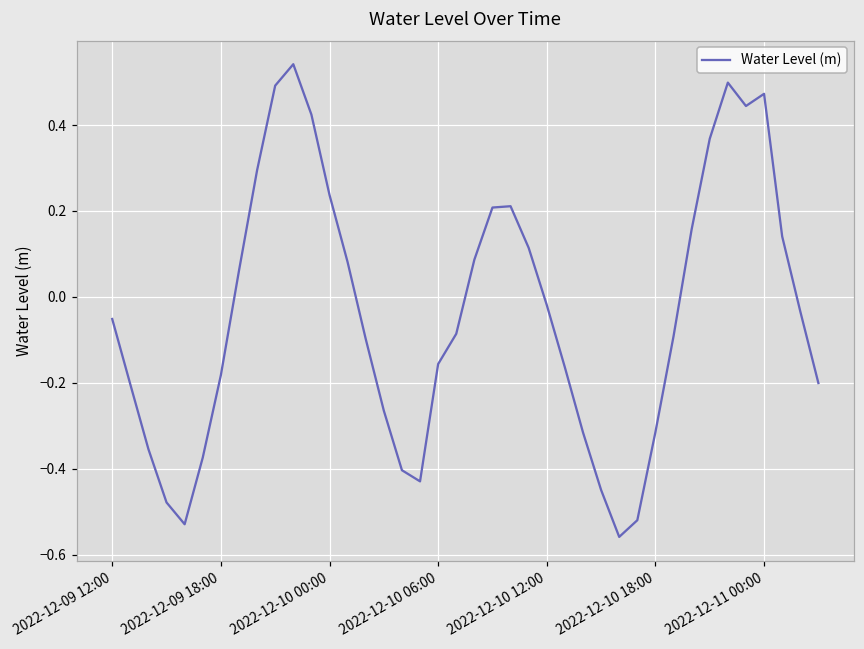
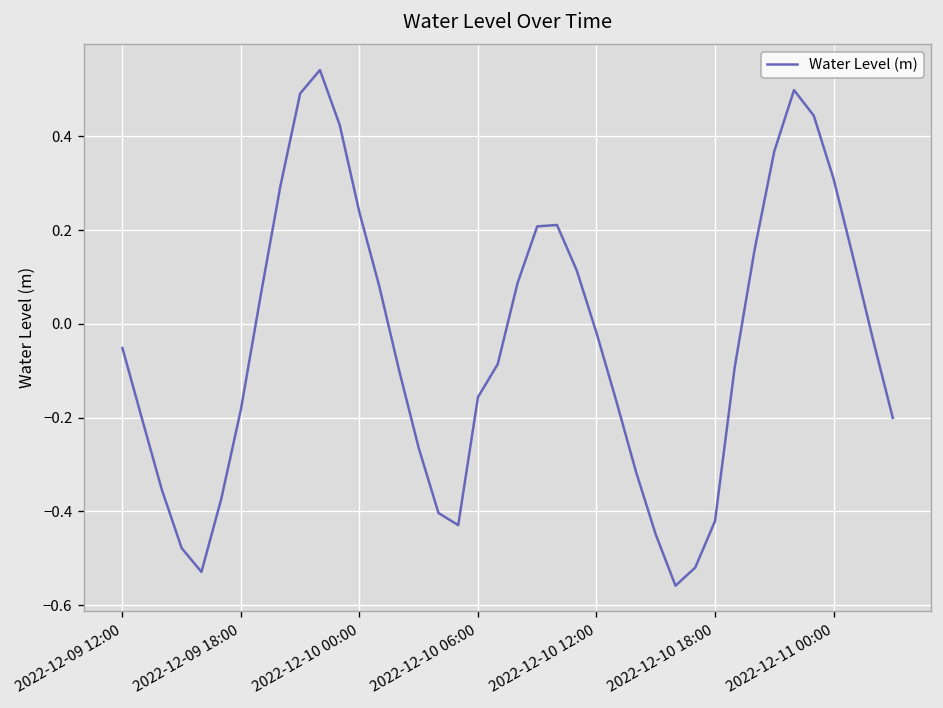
2022-12-10 18:00: -0.31 -> -0.42
2022-12-11 00:00: 0.47 -> 0.31
